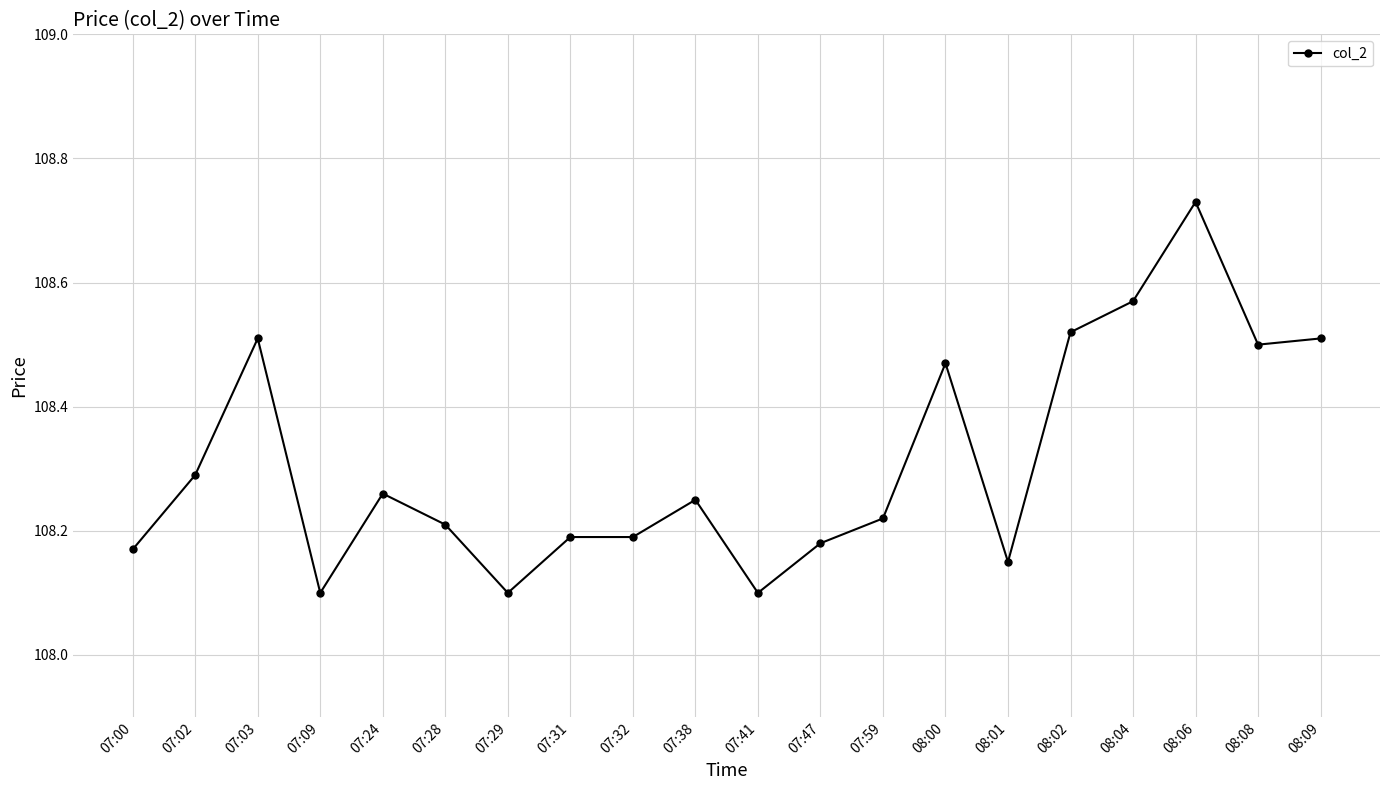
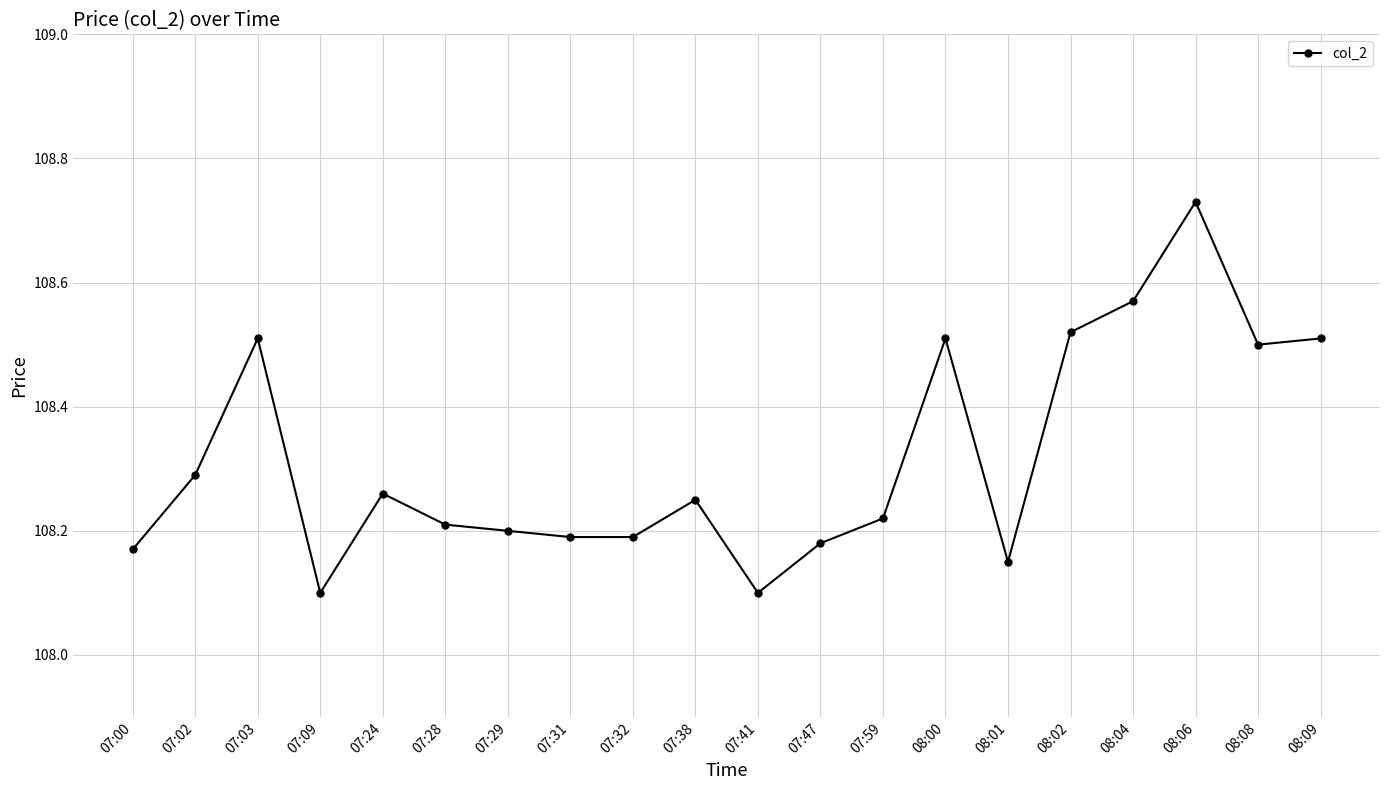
07:29: 108.1 -> 108.2
08:00: 108.47 -> 108.51
